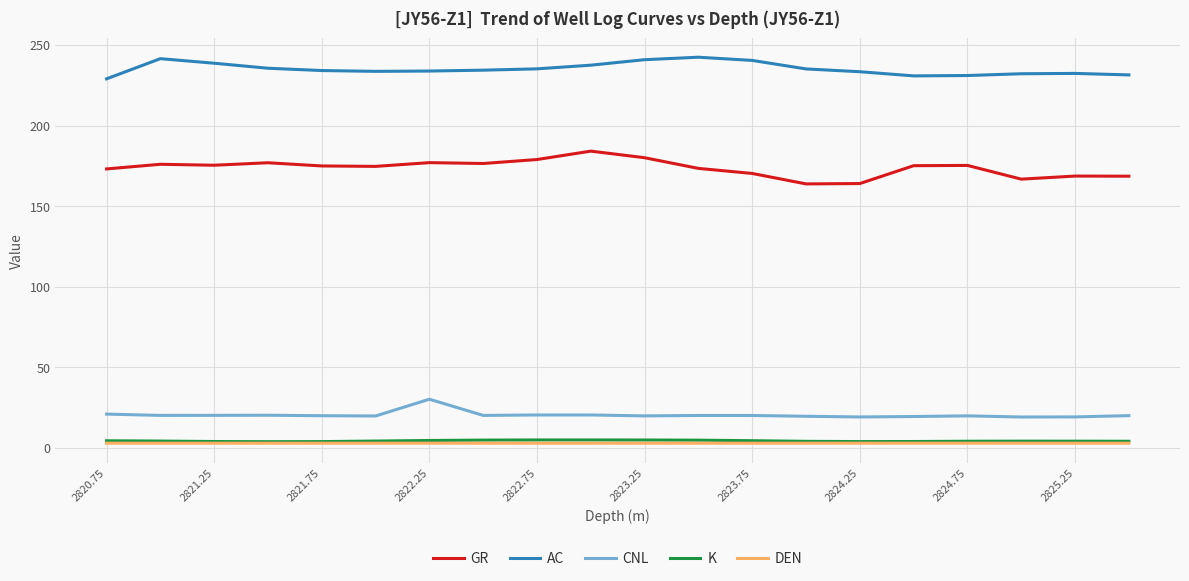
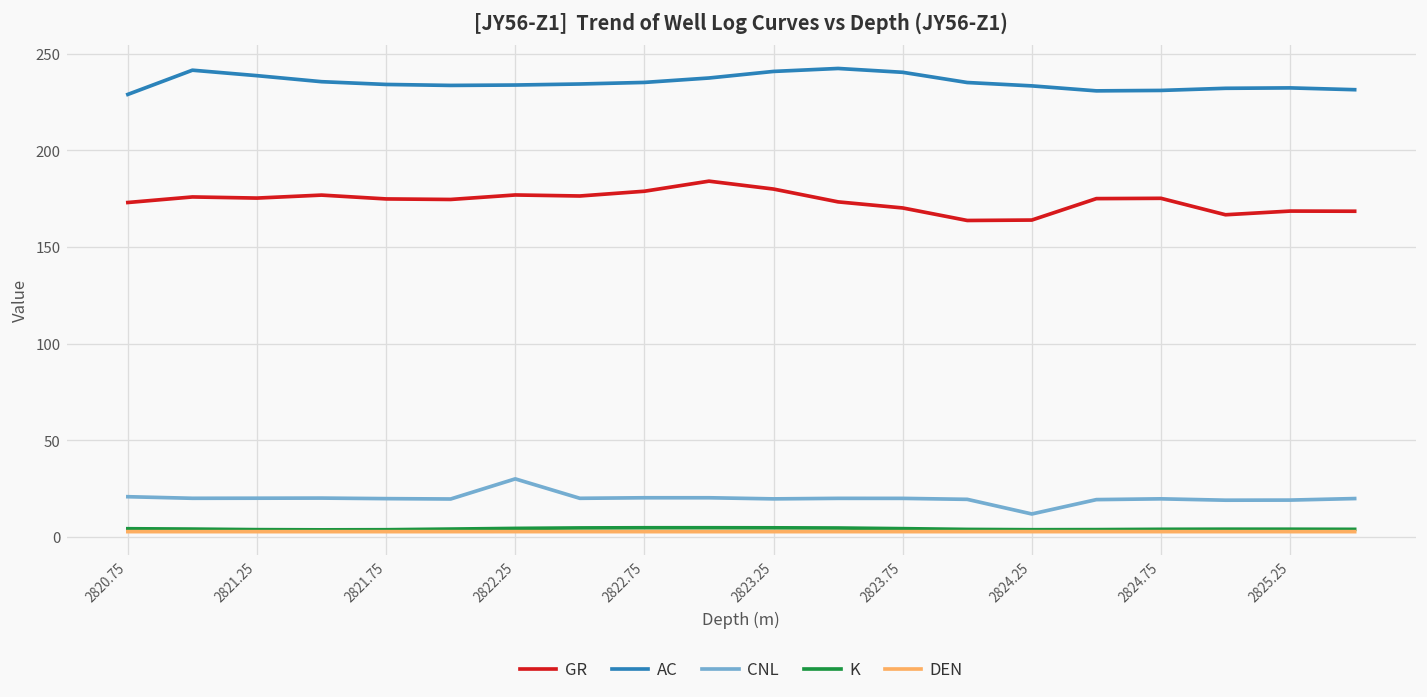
CNL, 2824.25: 19 -> 12
